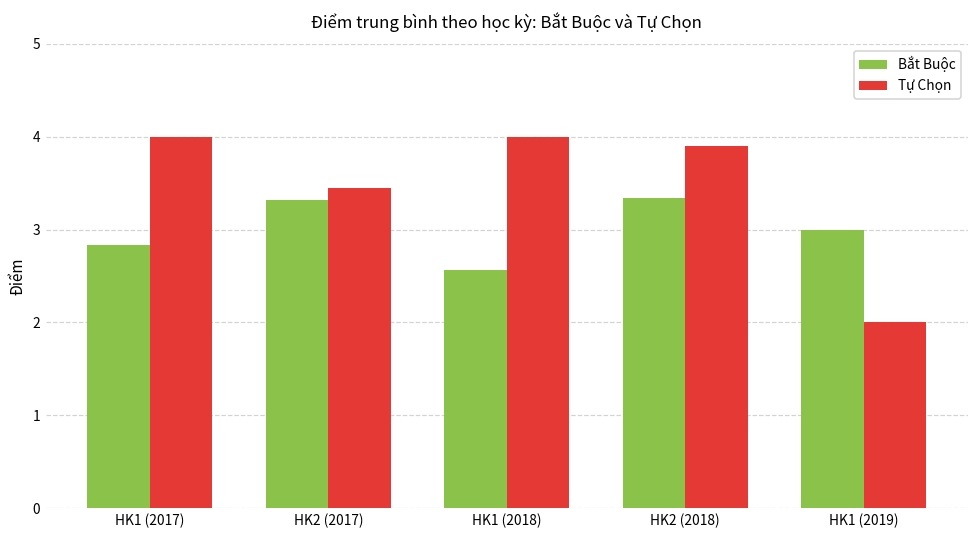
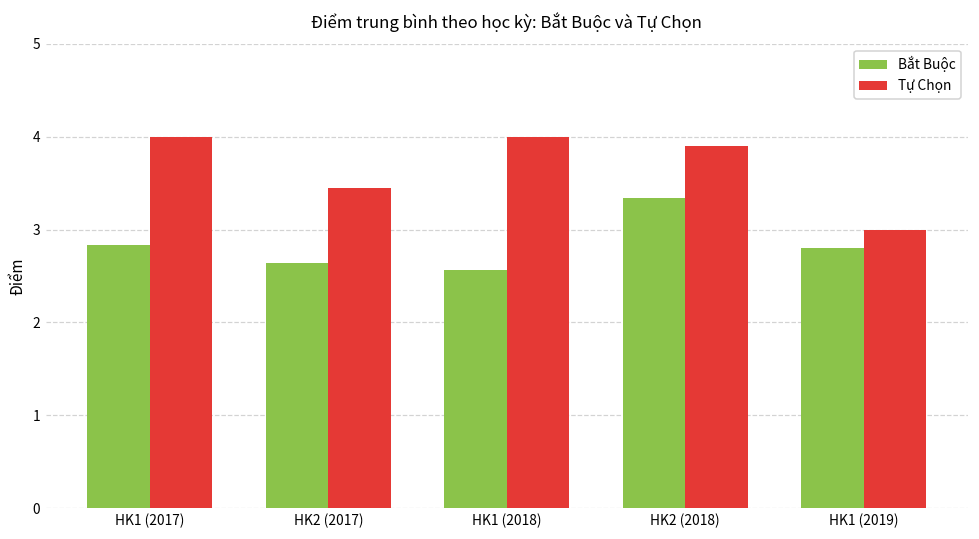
Bắt Buộc, HK2 (2017): 3.3 -> 2.6
Bắt Buộc, HK1 (2019): 3.0 -> 2.8
Tự Chọn, HK1 (2019): 2 -> 3
